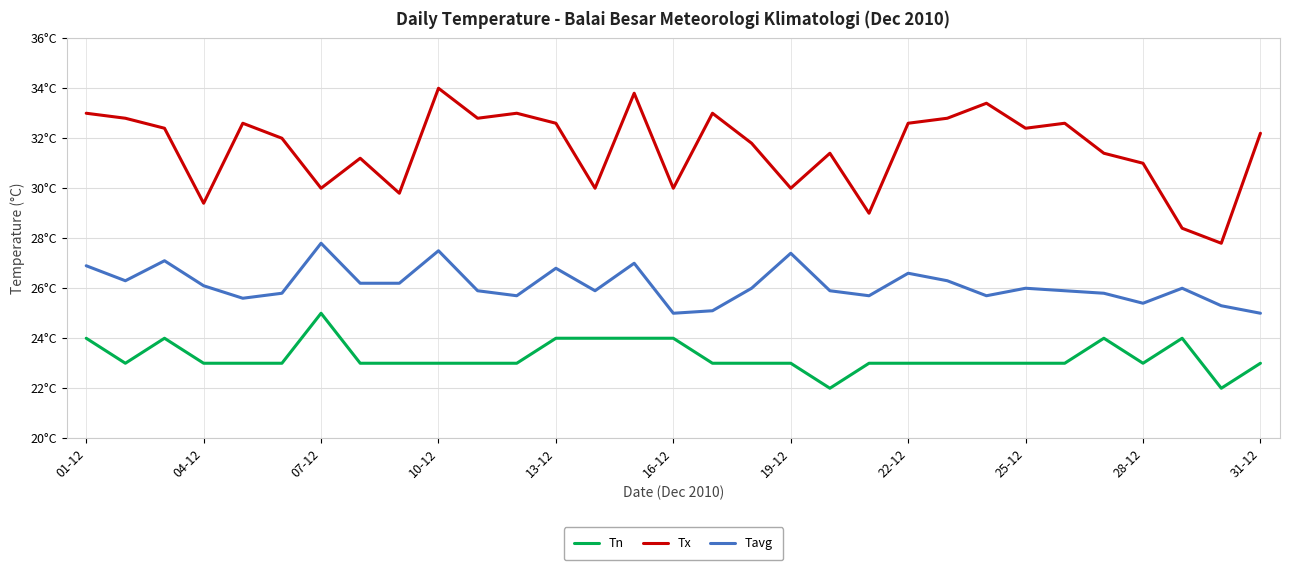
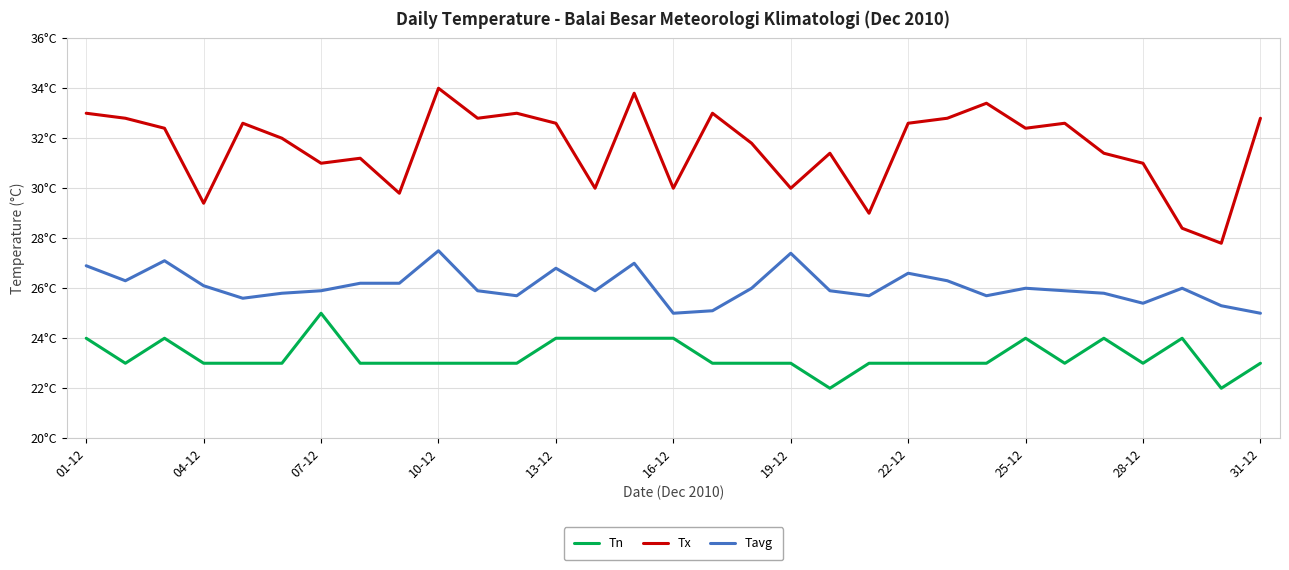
Tx, 07-12: 30°C -> 31°C
Tavg, 07-12: 27.8°C -> 25.9°C
Tn, 25-12: 23°C -> 24°C
Tx, 31-12: 32.2°C -> 32.8°C
